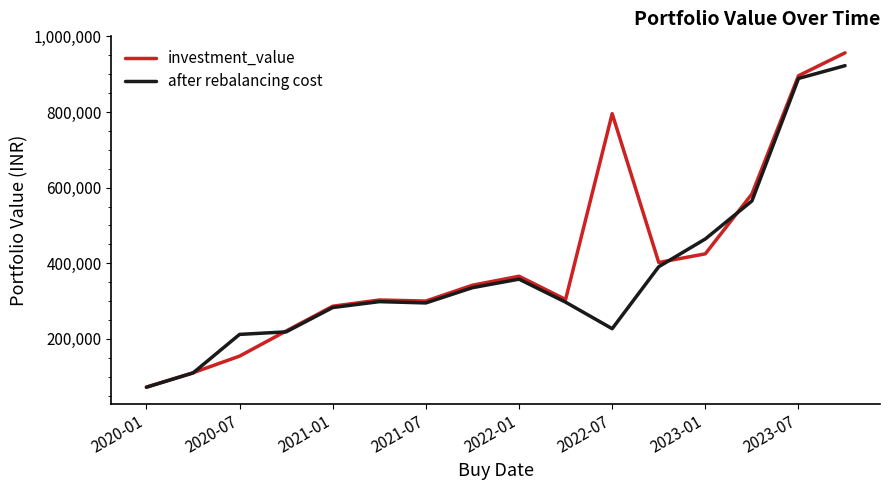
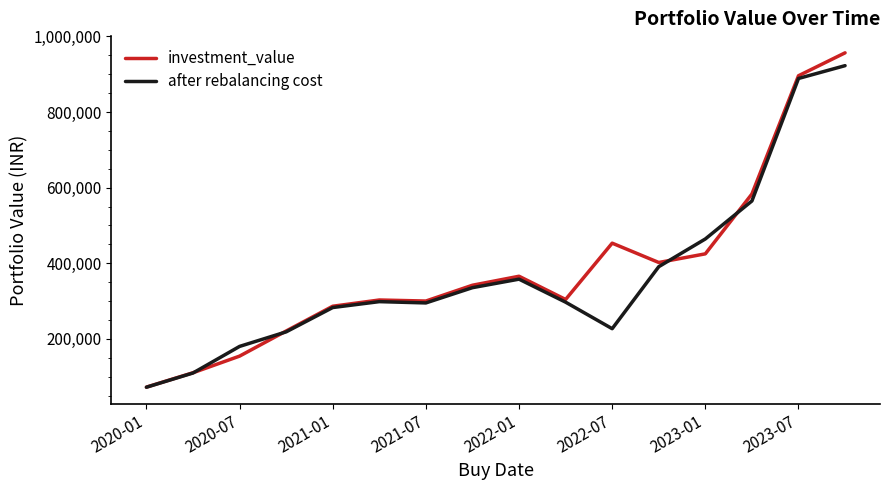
after rebalancing cost, 2020-07: 210,000 -> 180,000
investment_value, 2022-07: 800,000 -> 450,000
